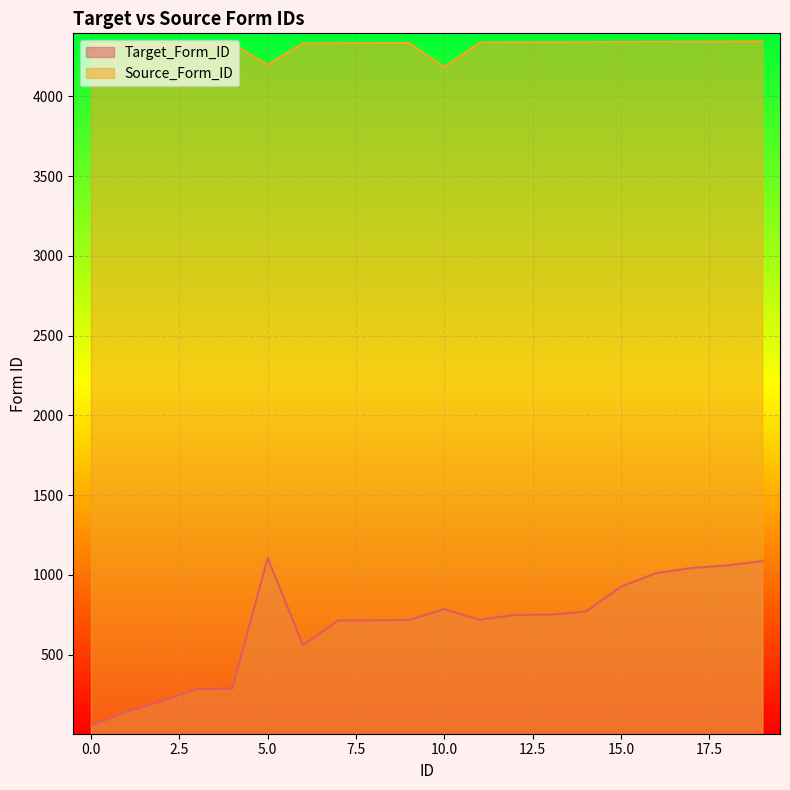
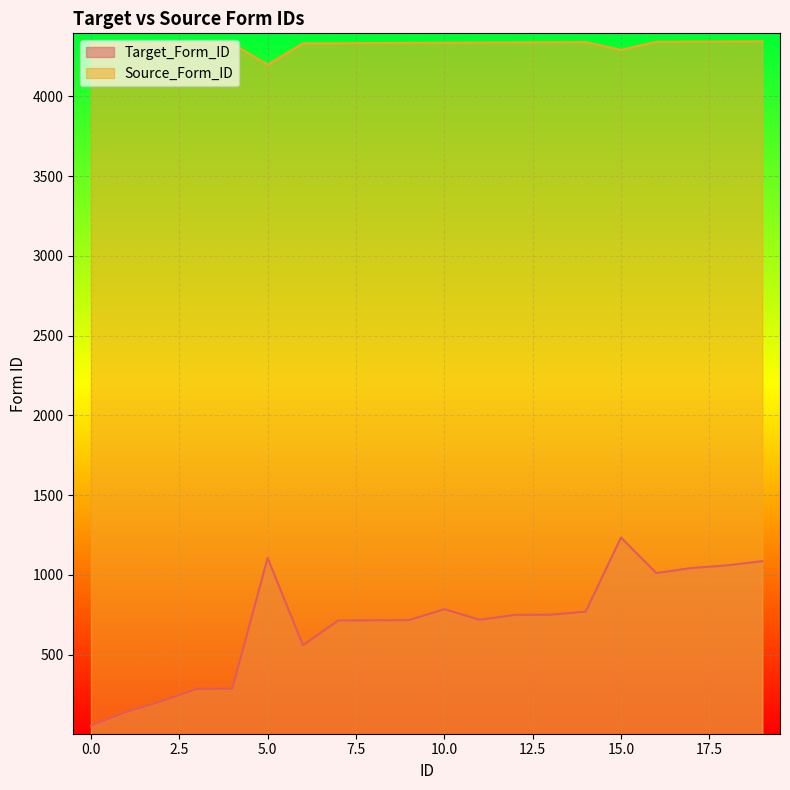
Source_Form_ID, 10.0: 4180 -> 4340
Target_Form_ID, 15.0: 930 -> 1240
Source_Form_ID, 15.0: 4340 -> 4290
